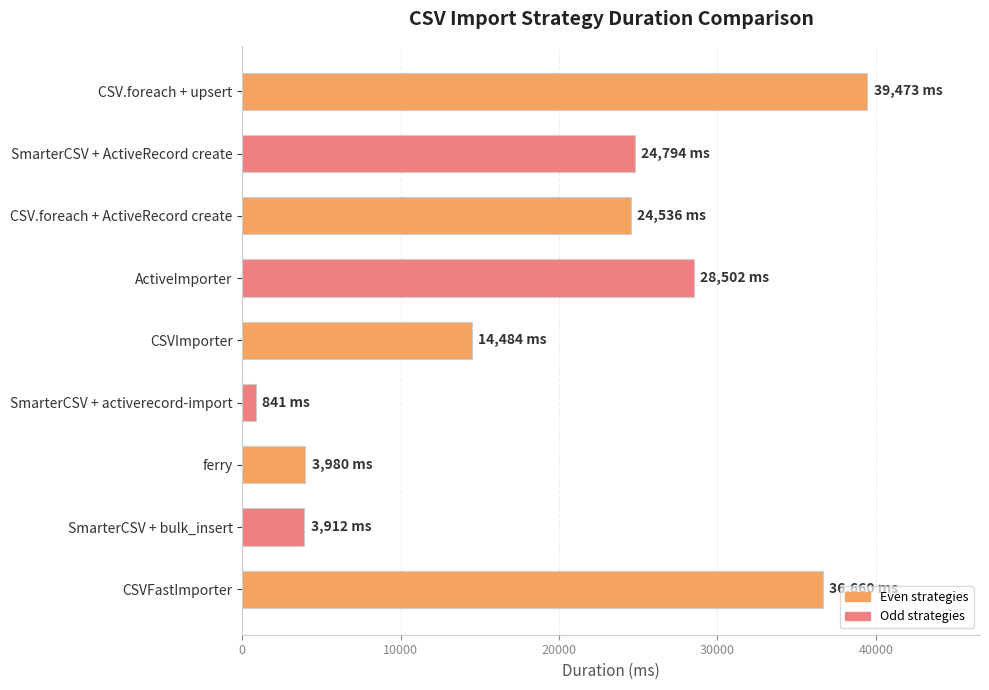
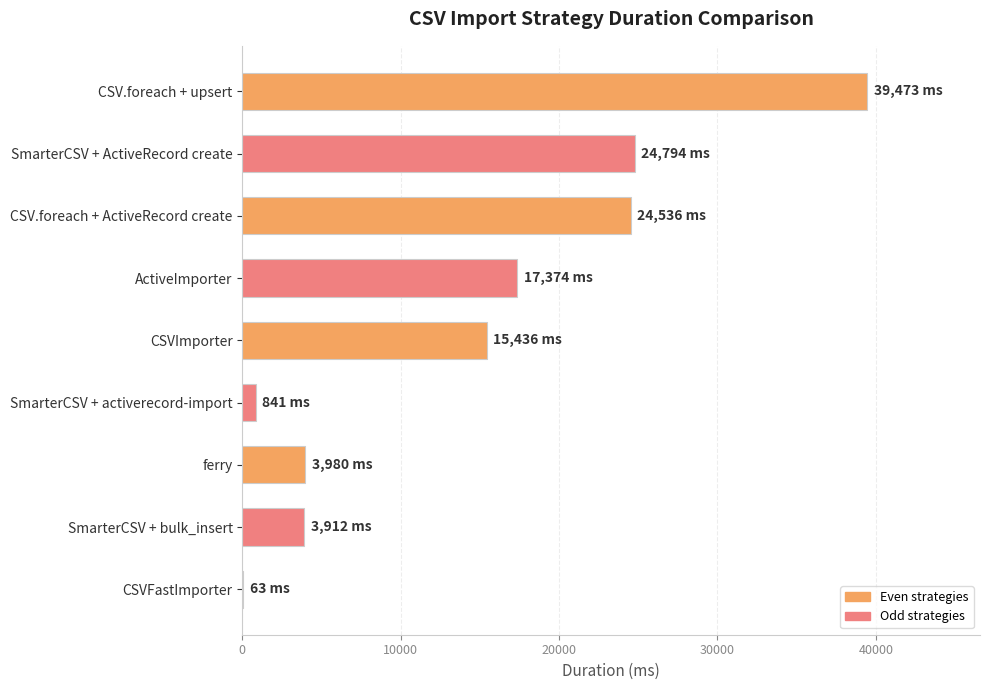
ActiveImporter: 28,502 -> 17,374
CSVImporter: 14,484 -> 15,436
CSVFastImporter: 36700 -> 100
